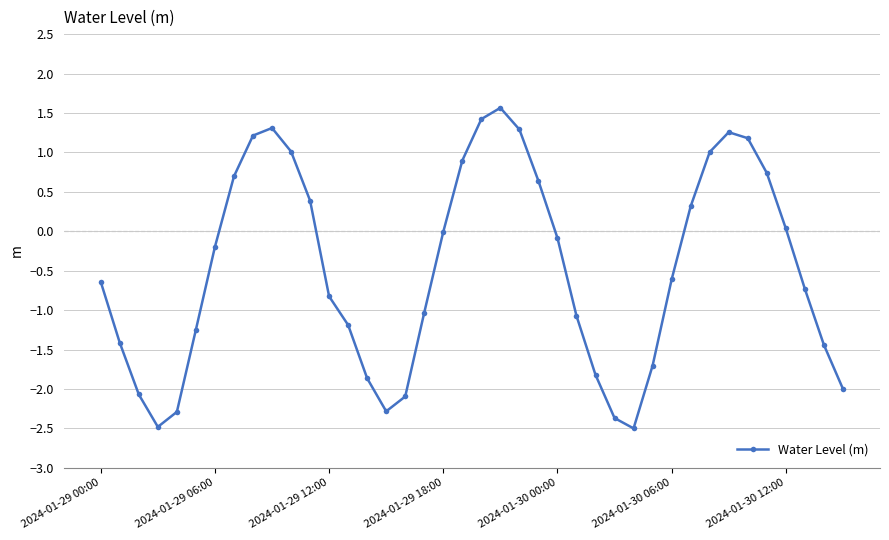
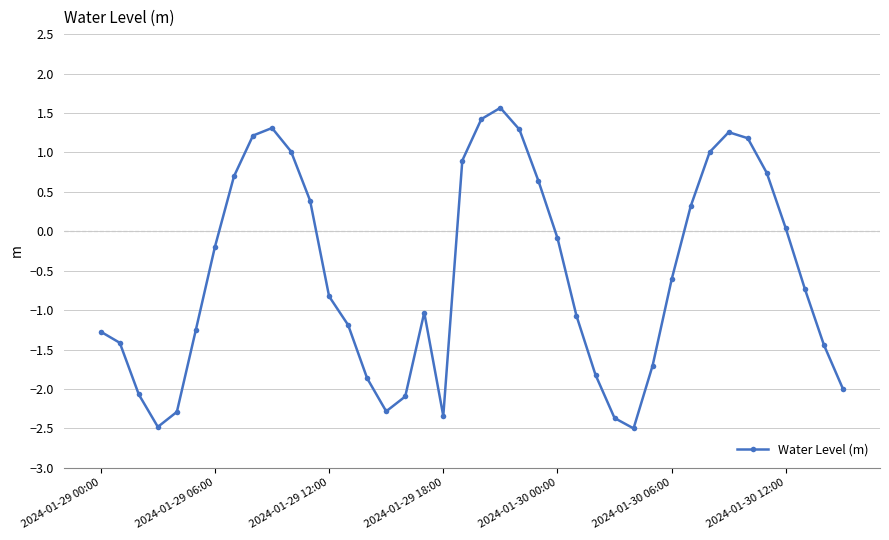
2024-01-29 00:00: -0.6 -> -1.3
2024-01-29 18:00: 0.0 -> -2.3
